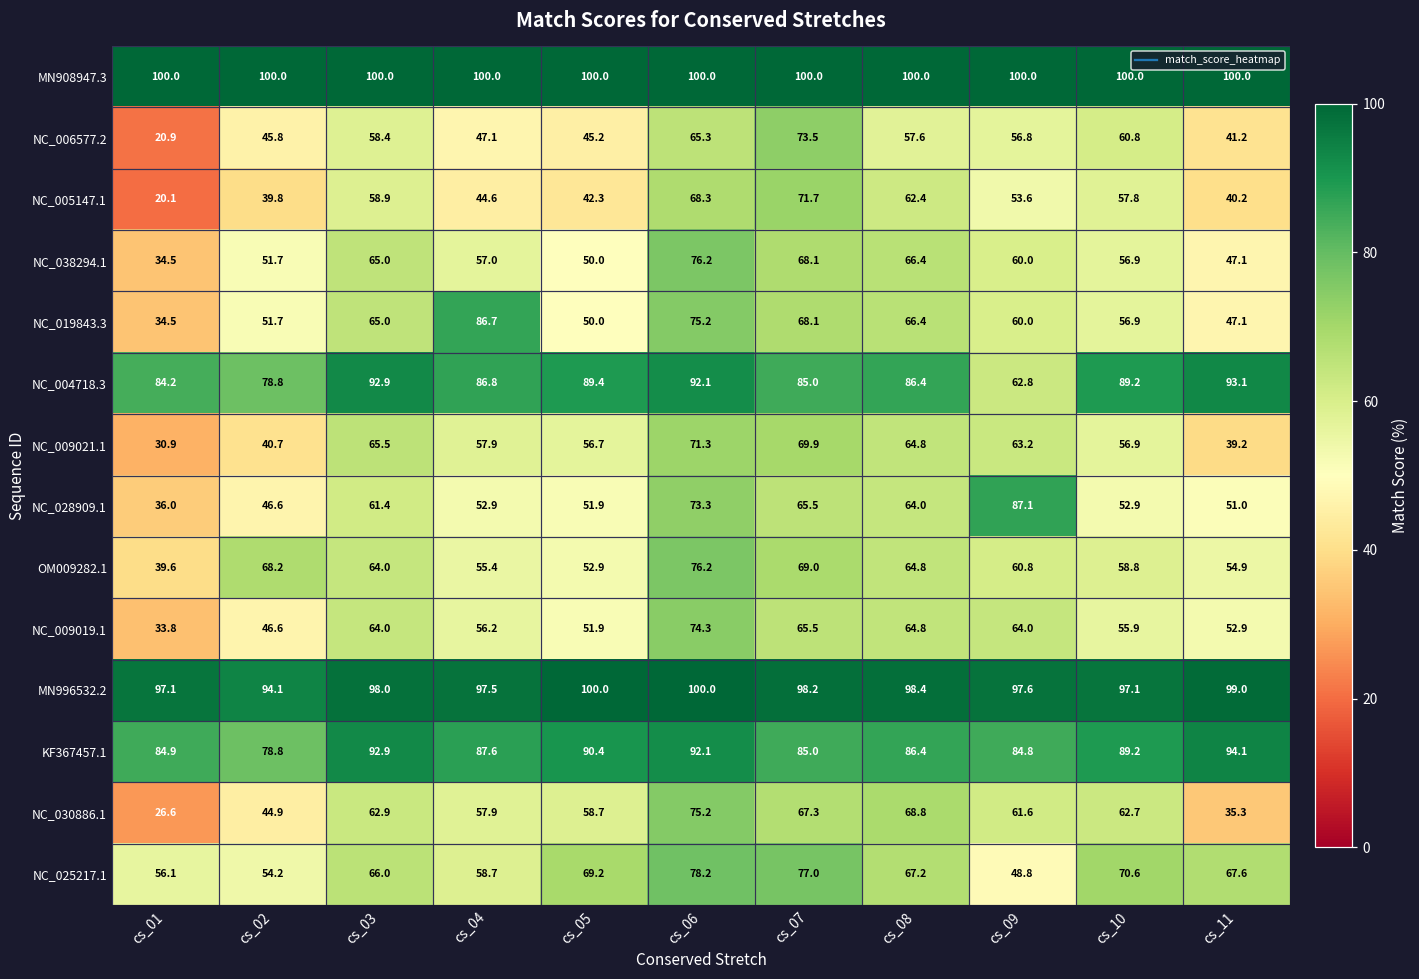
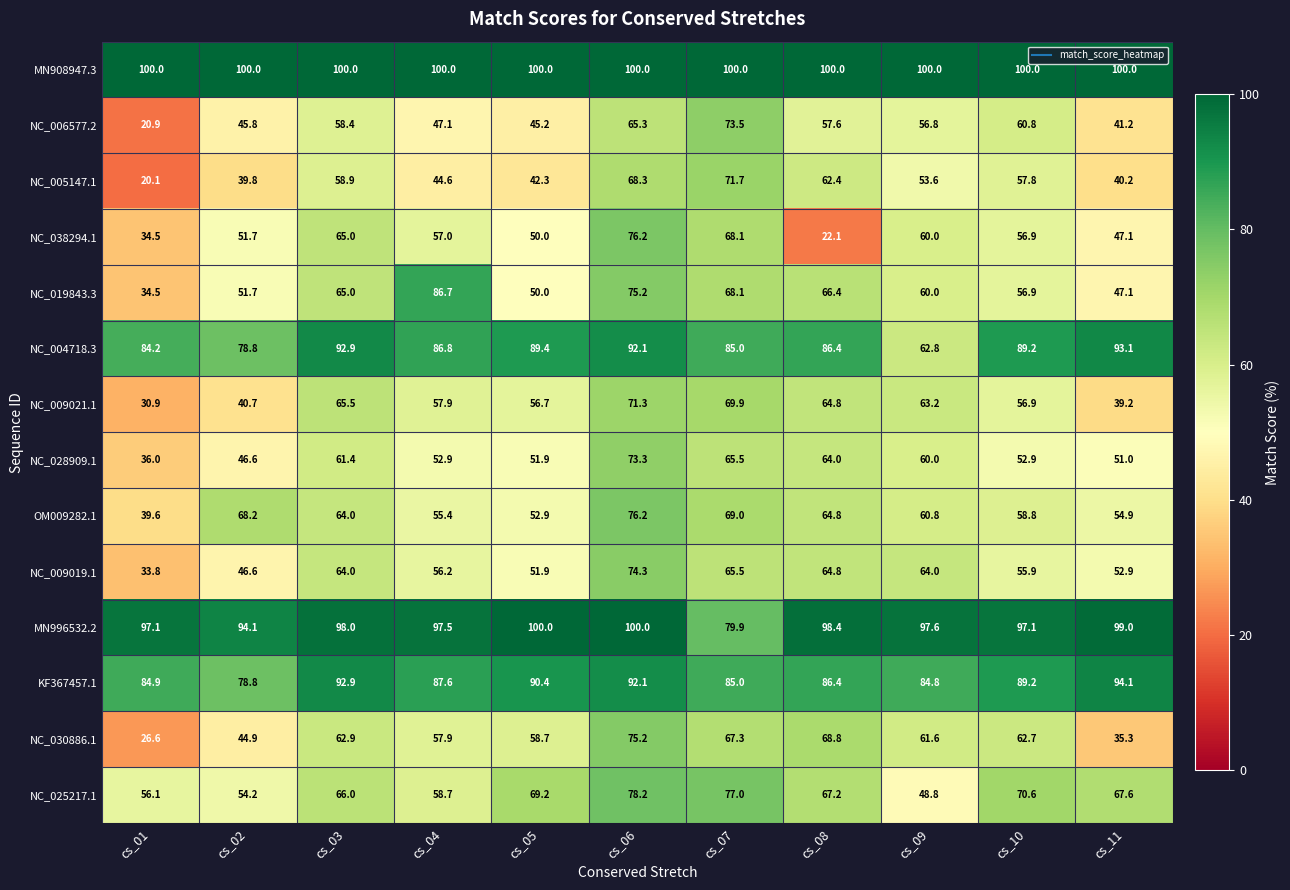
NC_038294.1, cs_08: 66.4 -> 22.1
NC_028909.1, cs_09: 87.1 -> 60.0
MN996532.2, cs_07: 98.2 -> 79.9
